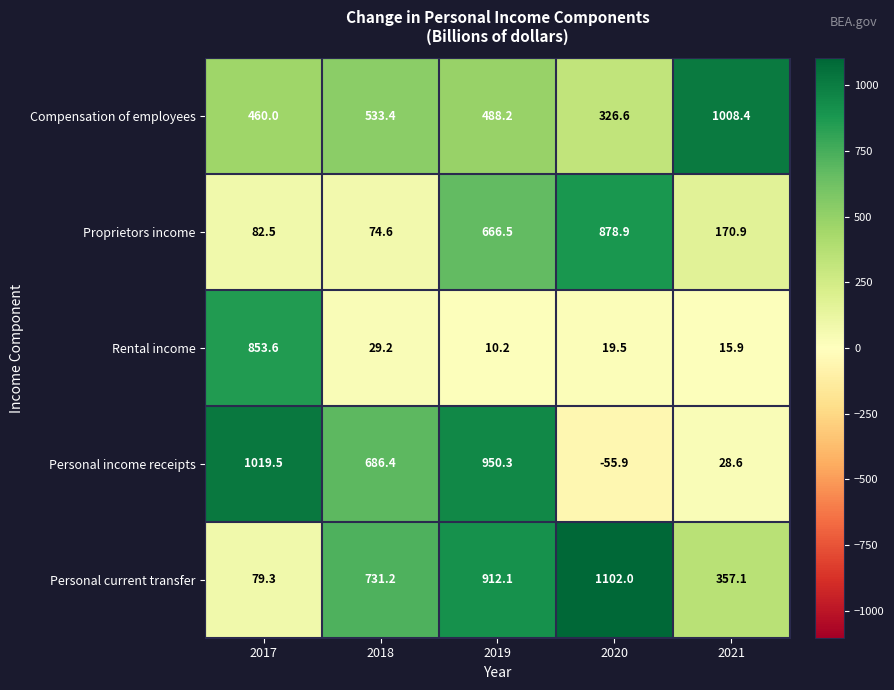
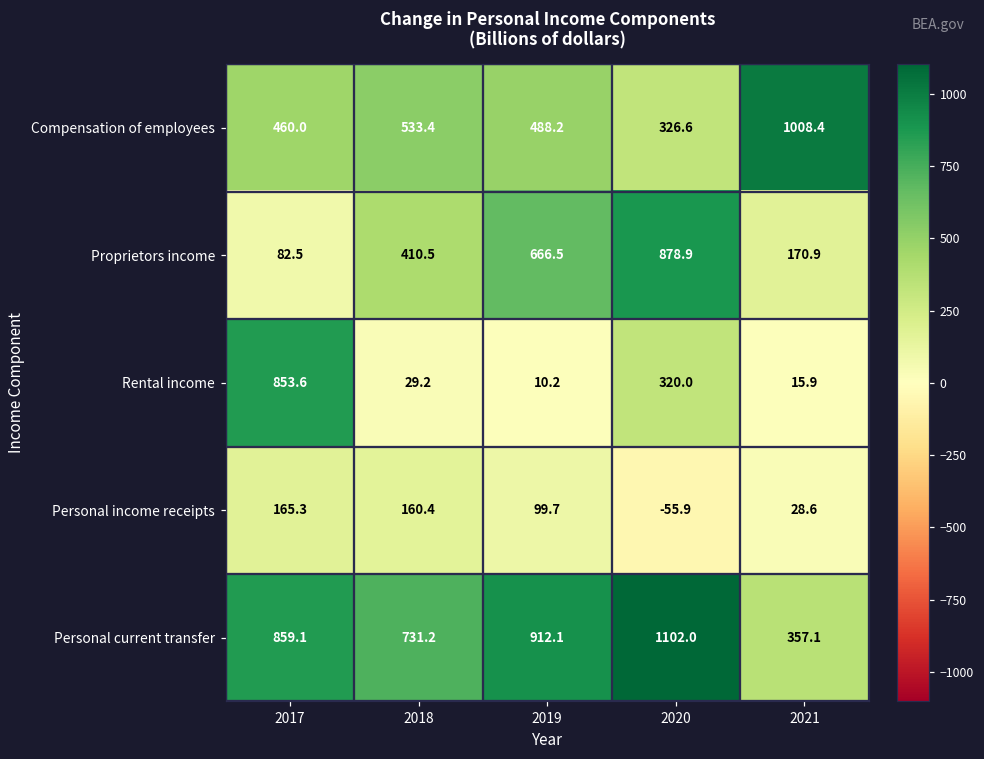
Proprietors income, 2018: 74.6 -> 410.5
Rental income, 2020: 19.5 -> 320.0
Personal income receipts, 2017: 1019.5 -> 165.3
Personal income receipts, 2018: 686.4 -> 160.4
Personal income receipts, 2019: 950.3 -> 99.7
Personal current transfer, 2017: 79.3 -> 859.1
